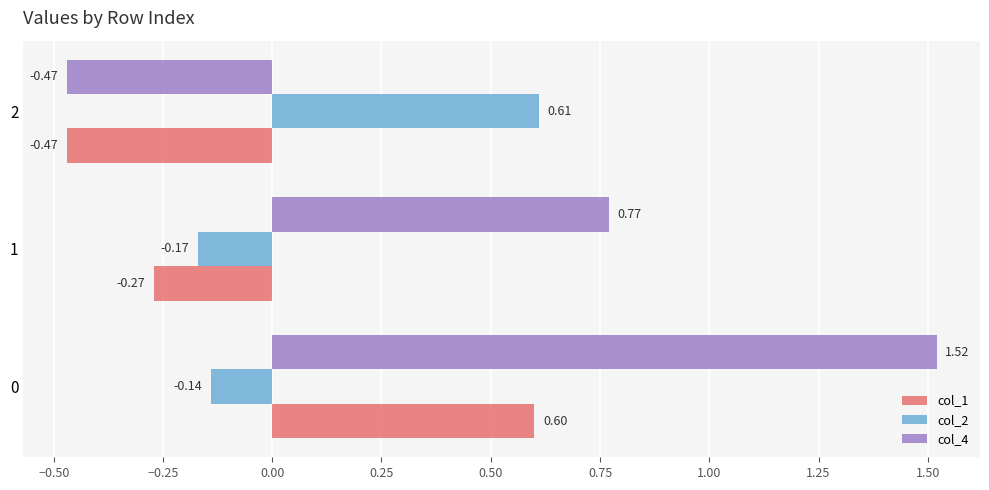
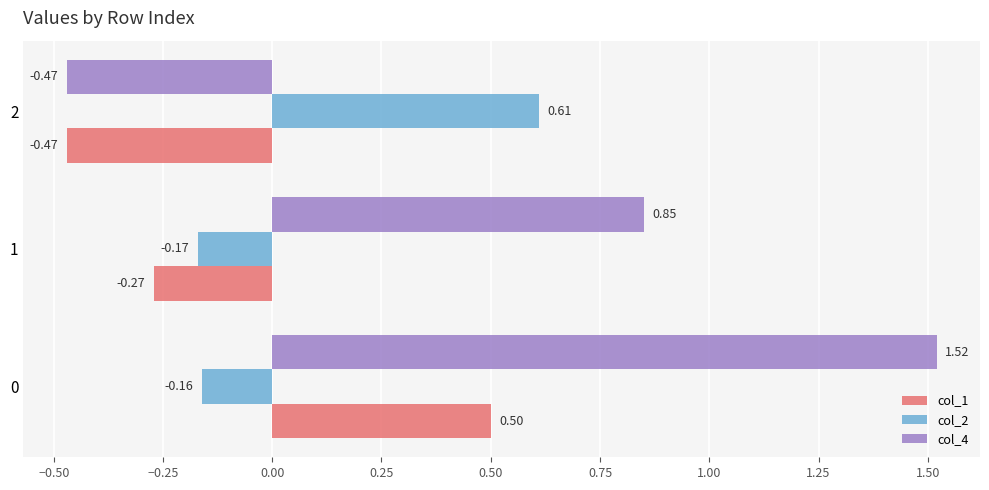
col_4, 1: 0.77 -> 0.85
col_2, 0: -0.14 -> -0.16
col_1, 0: 0.60 -> 0.50
